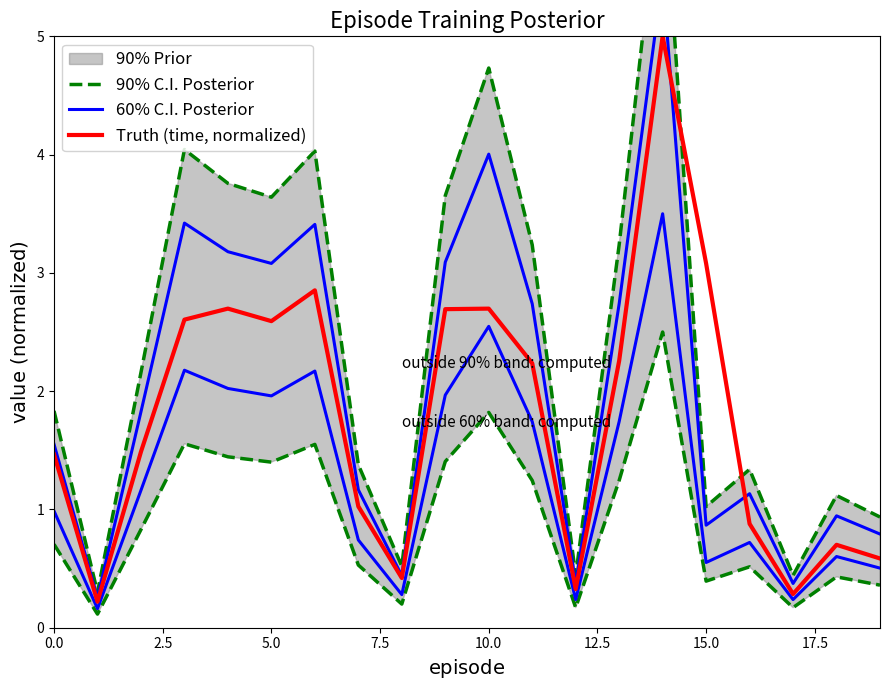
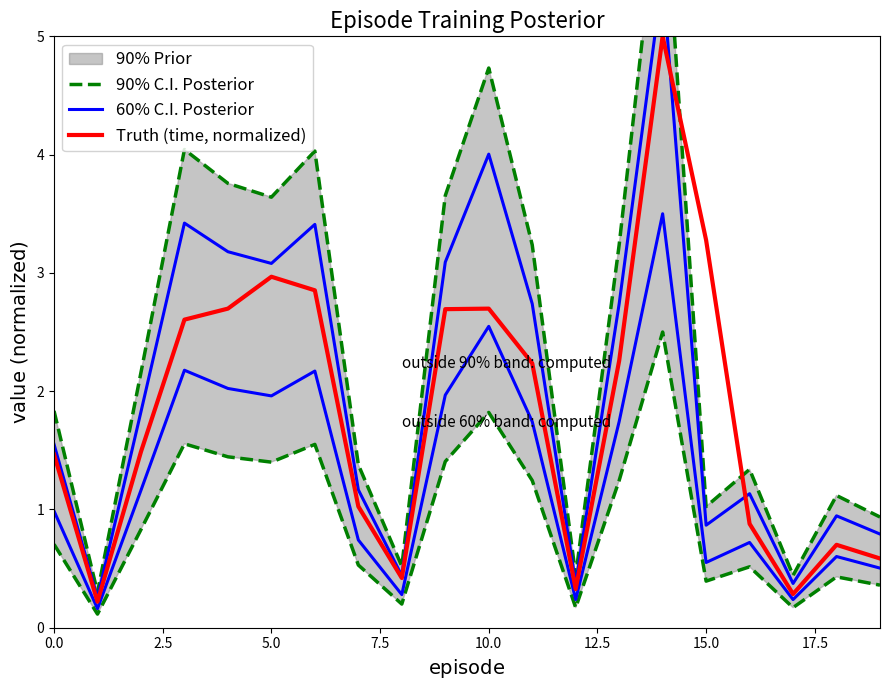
Truth (time, normalized), 5.0: 2.59 -> 2.97
Truth (time, normalized), 15.0: 3.08 -> 3.28
